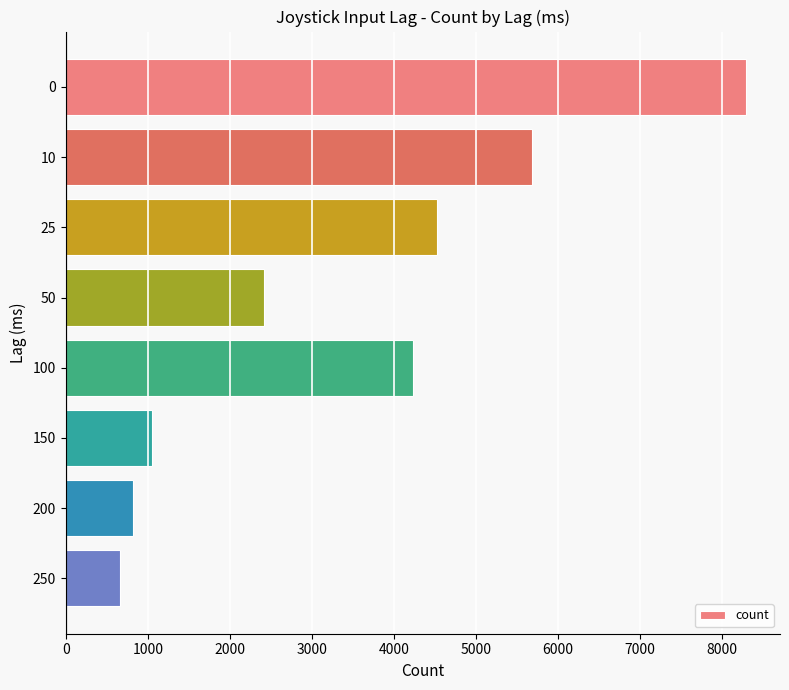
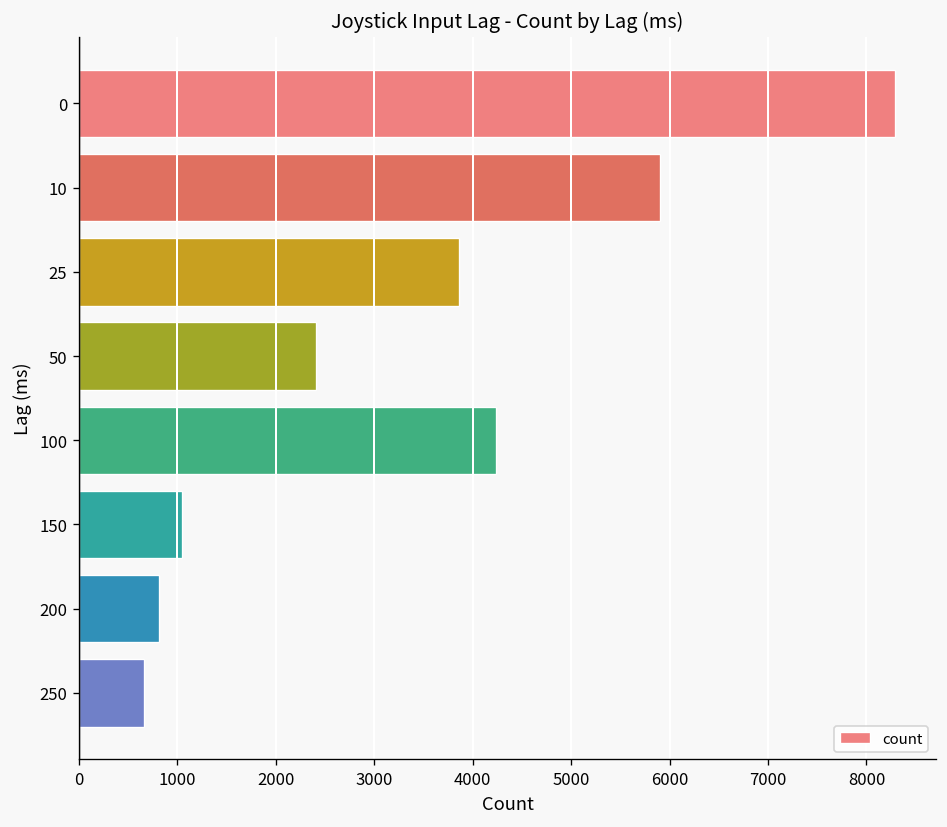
10: 5700 -> 5900
25: 4500 -> 3900
